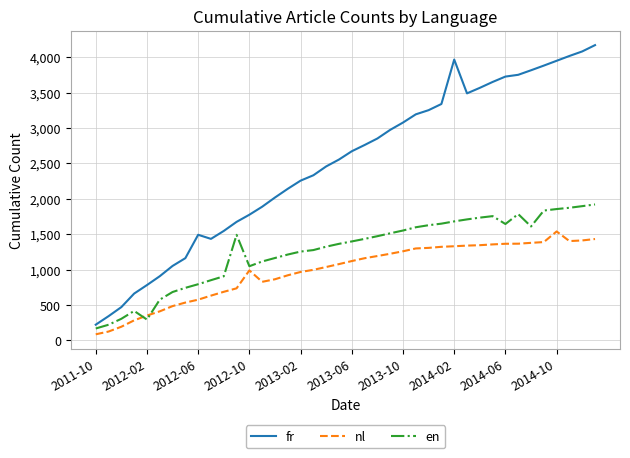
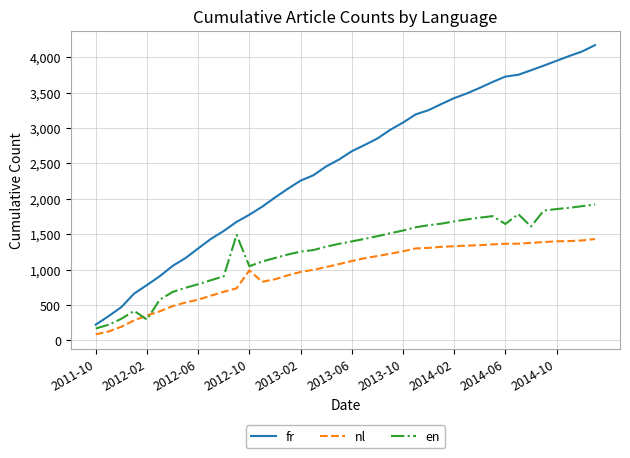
fr, 2012-06: 1,500 -> 1,300
fr, 2014-02: 4,000 -> 3,400
nl, 2014-10: 1,500 -> 1,400
